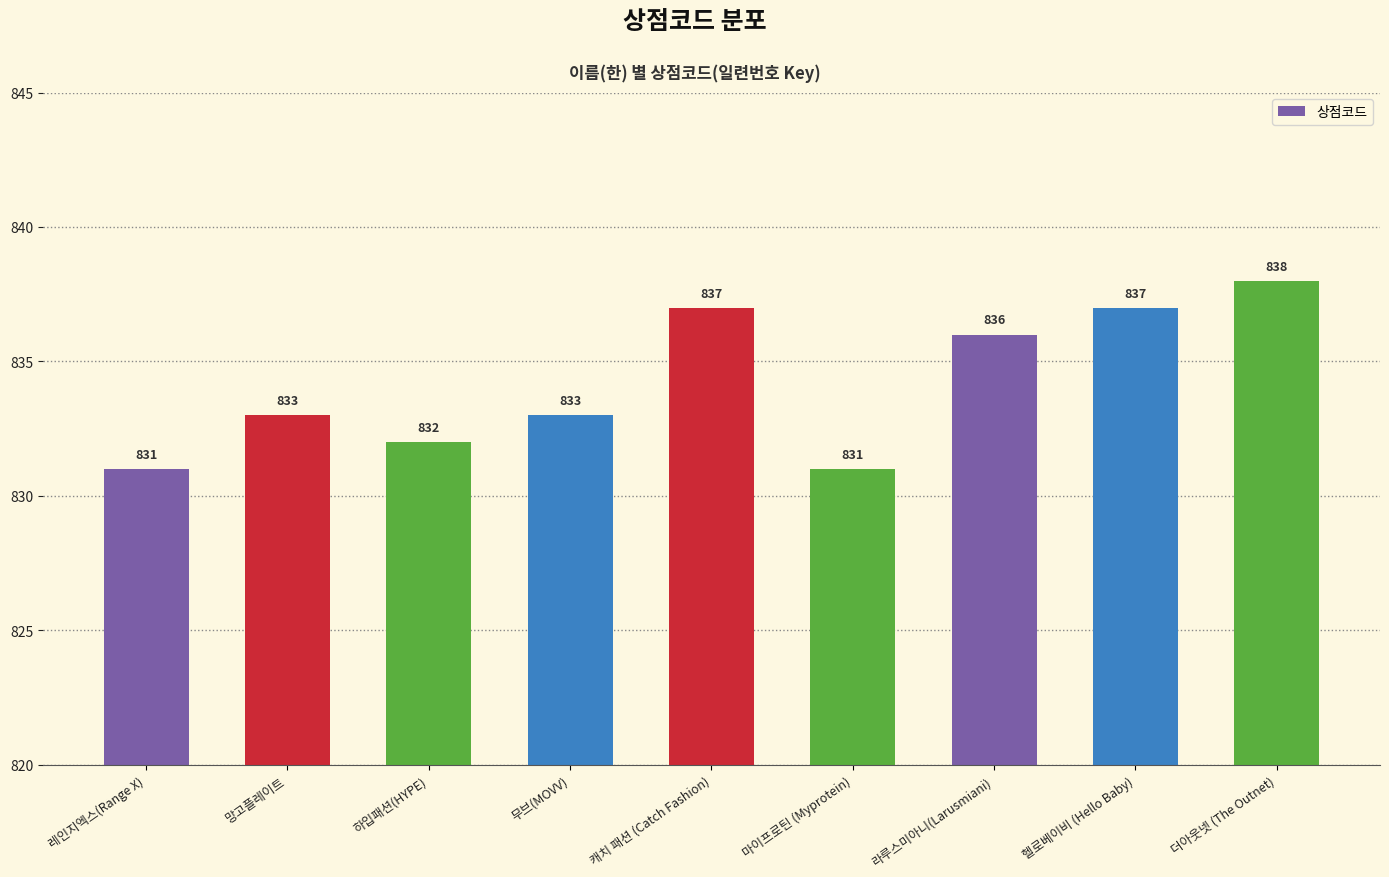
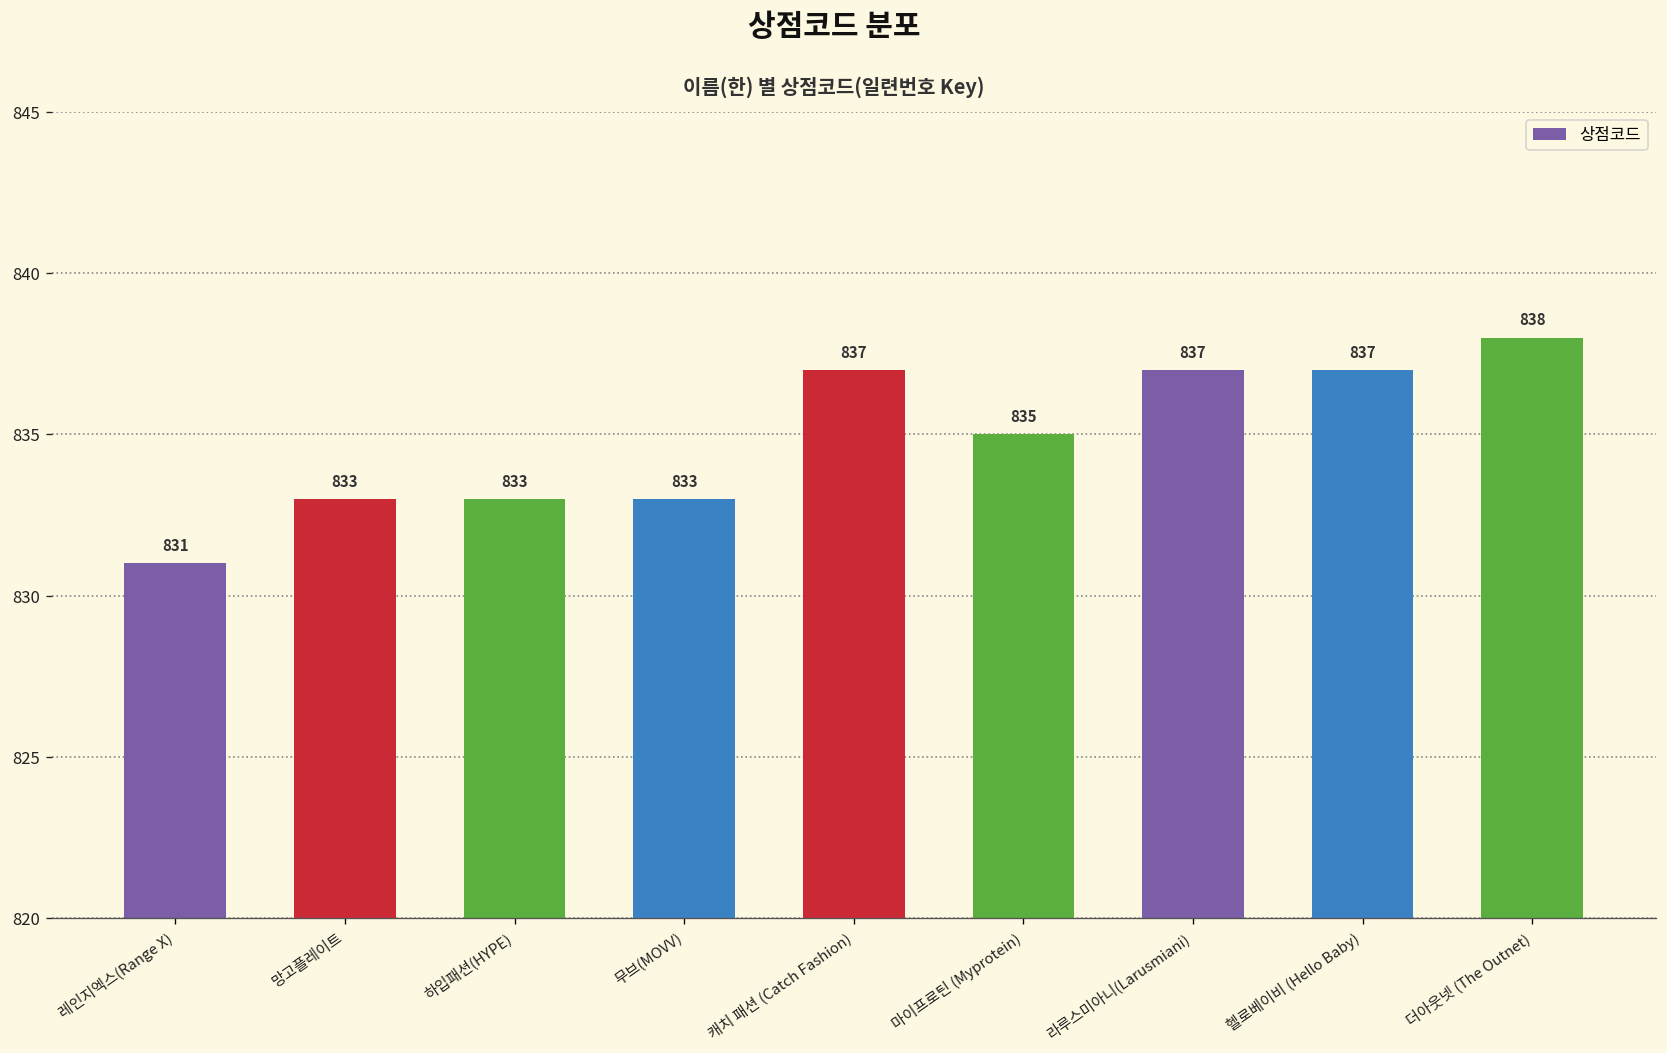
하입패션(HYPE): 832 -> 833
마이프로틴 (Myprotein): 831 -> 835
라루스미아니(Larusmiani): 836 -> 837
